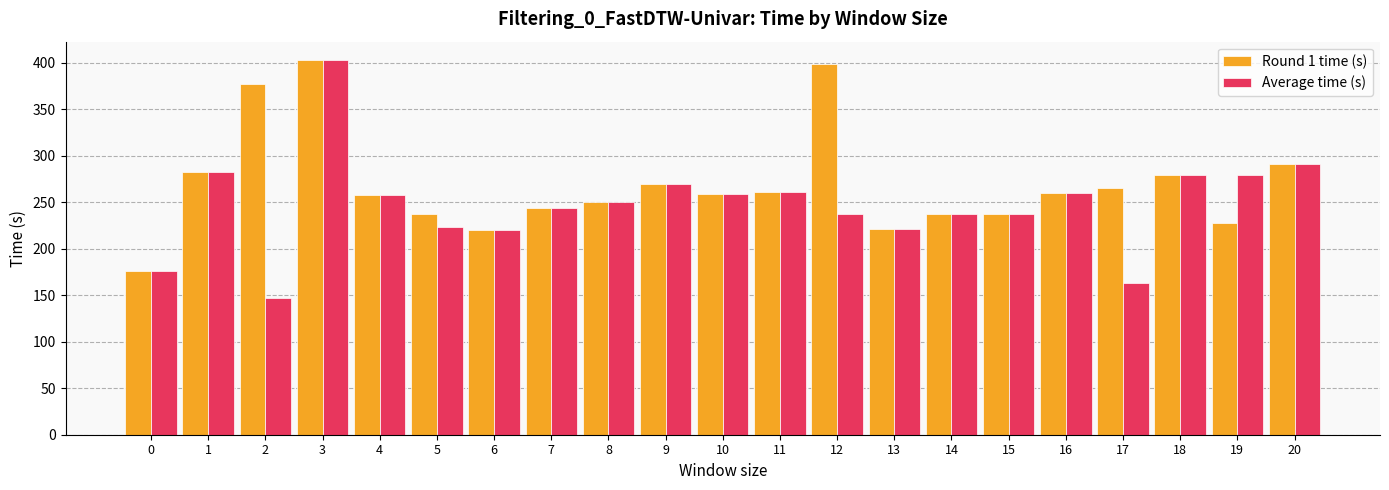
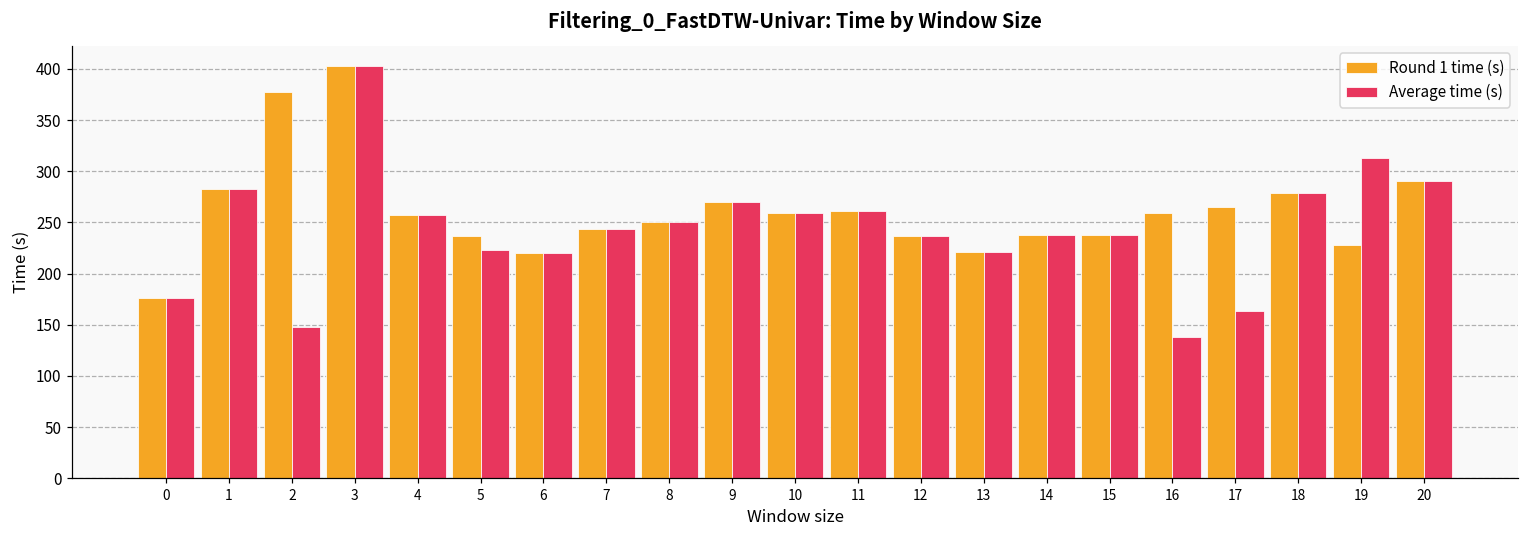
Round 1 time (s), 12: 400 -> 240
Average time (s), 16: 260 -> 140
Average time (s), 19: 280 -> 310
